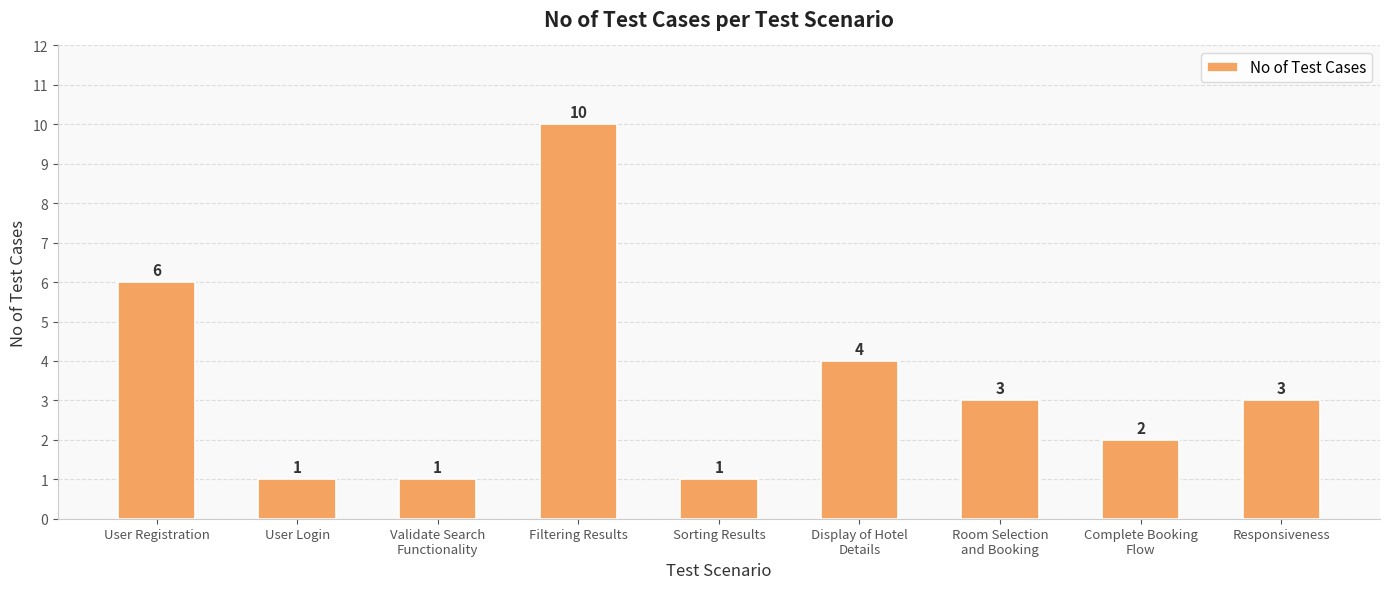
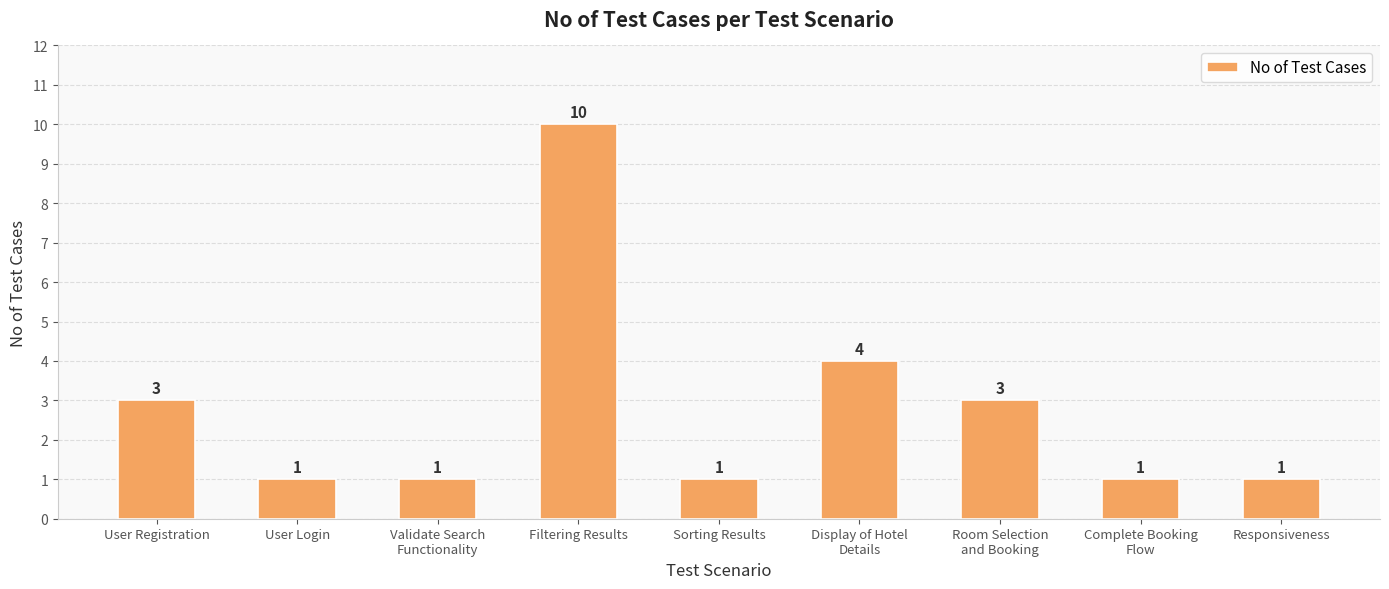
User Registration: 6 -> 3
Complete Booking Flow: 2 -> 1
Responsiveness: 3 -> 1
